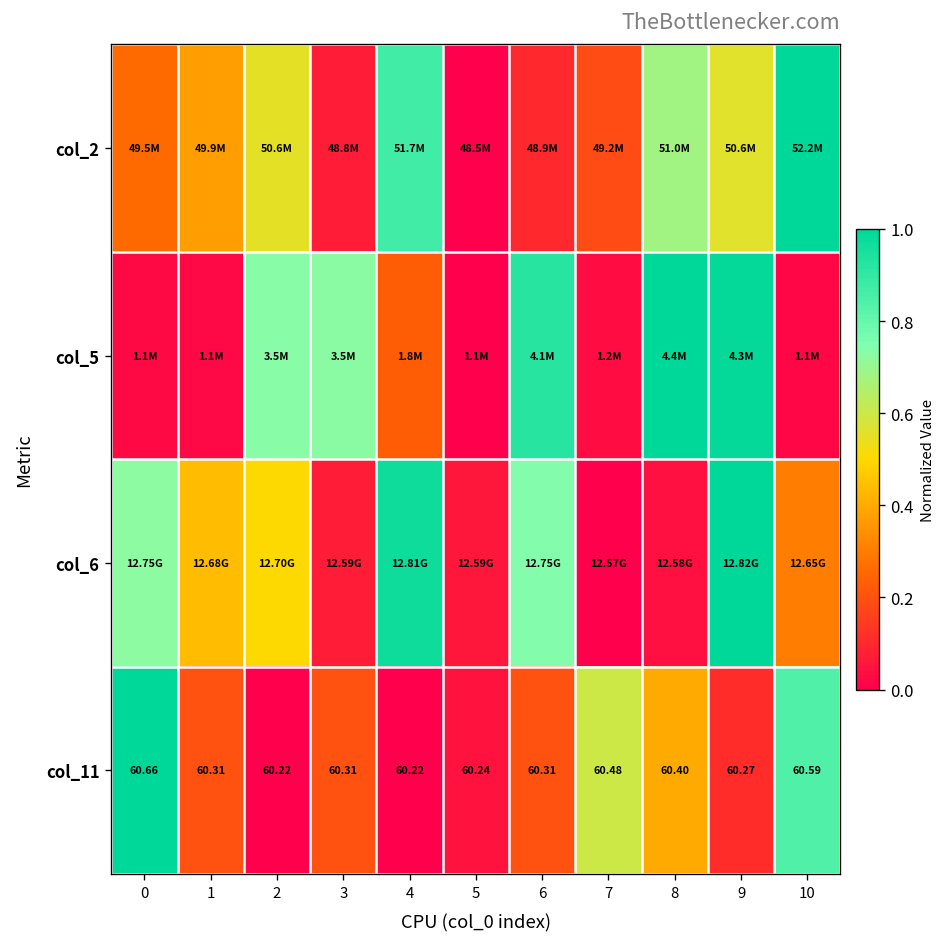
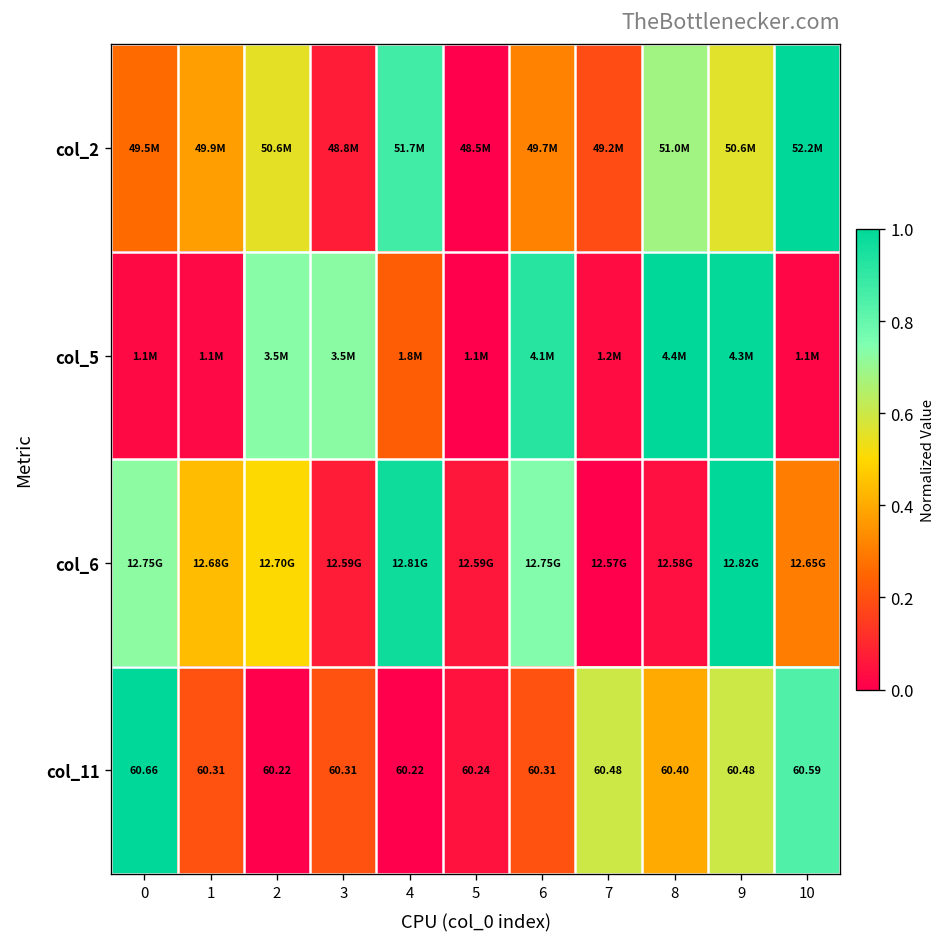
col_2, 6: 48.9M -> 49.7M
col_11, 9: 60.27 -> 60.48
